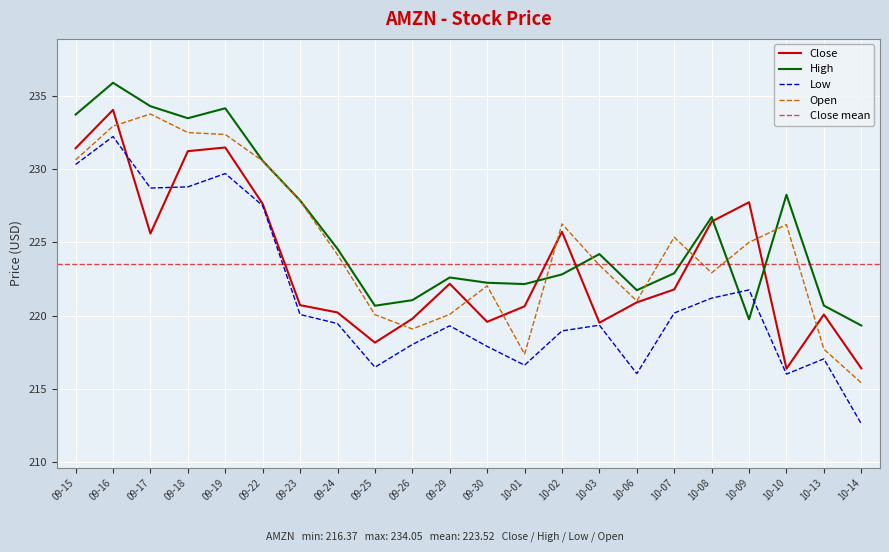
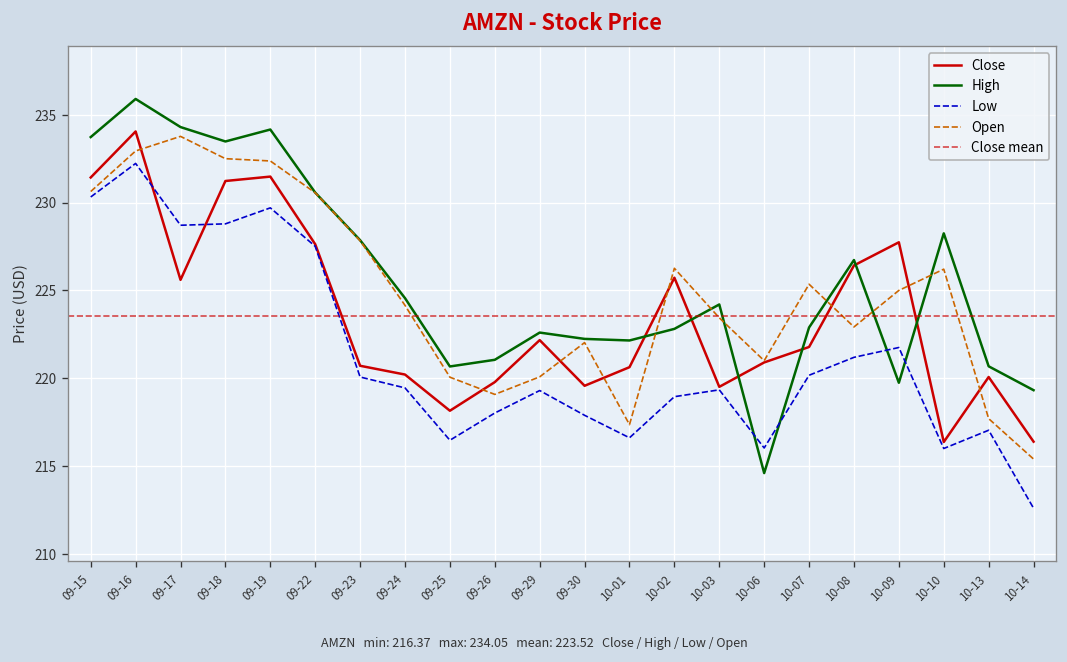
High, 10-06: 221.7 -> 214.6
